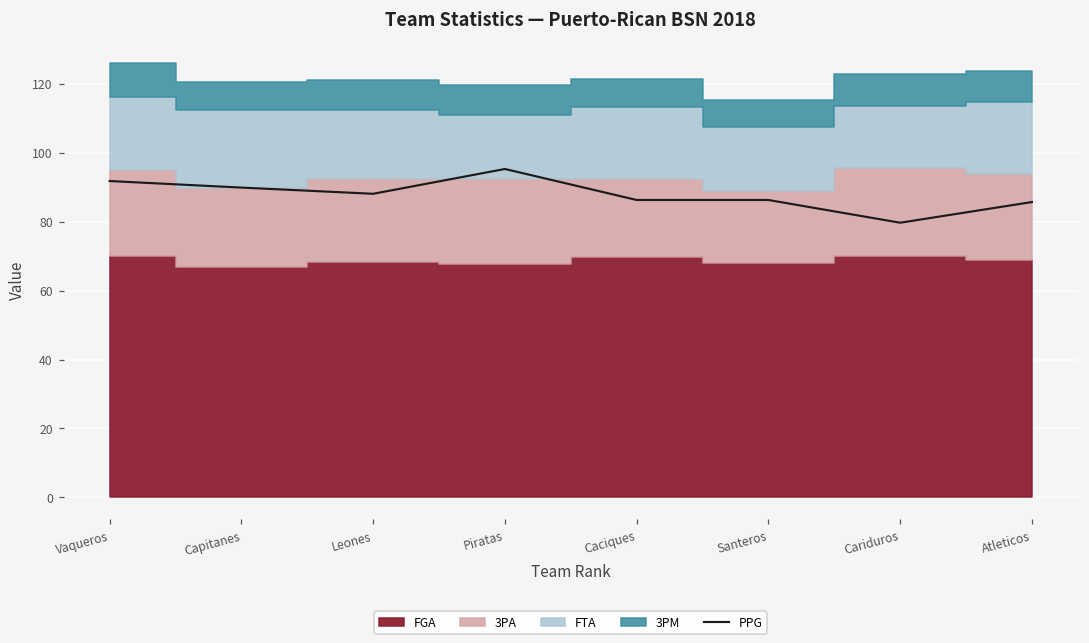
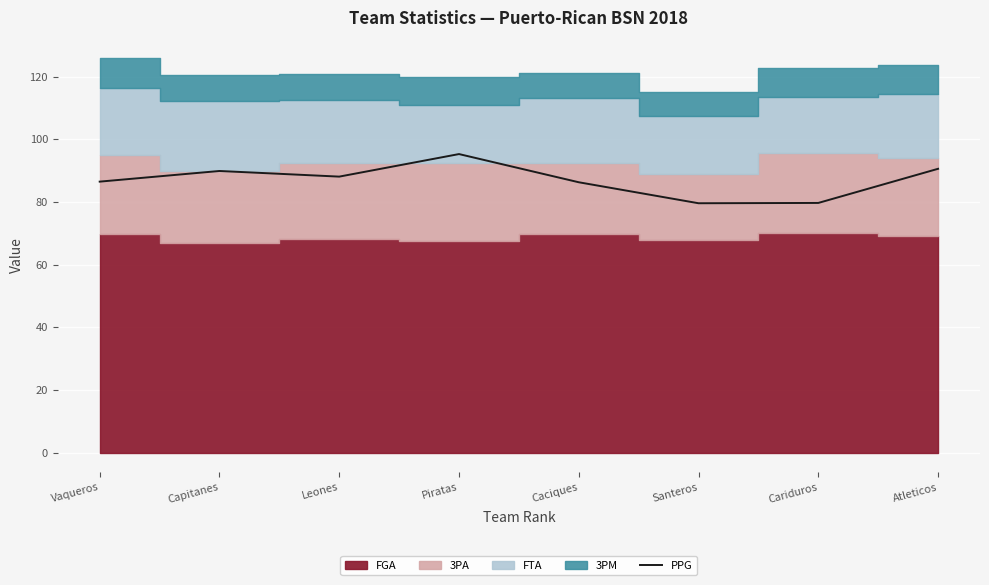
PPG, Vaqueros: 92 -> 87
PPG, Santeros: 86 -> 80
PPG, Atleticos: 86 -> 91
